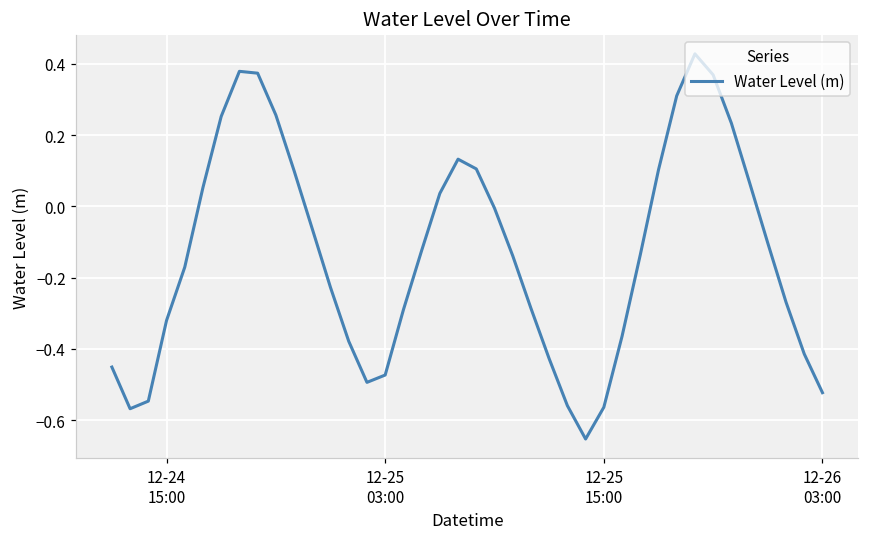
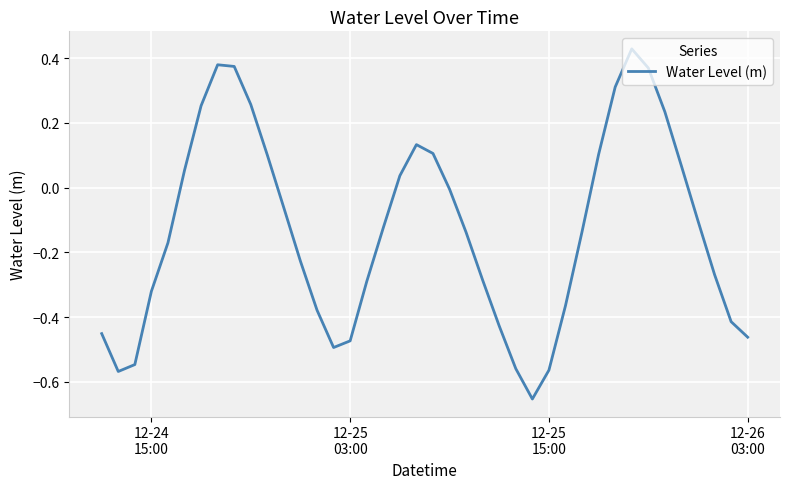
12-26 03:00: -0.52 -> -0.46
